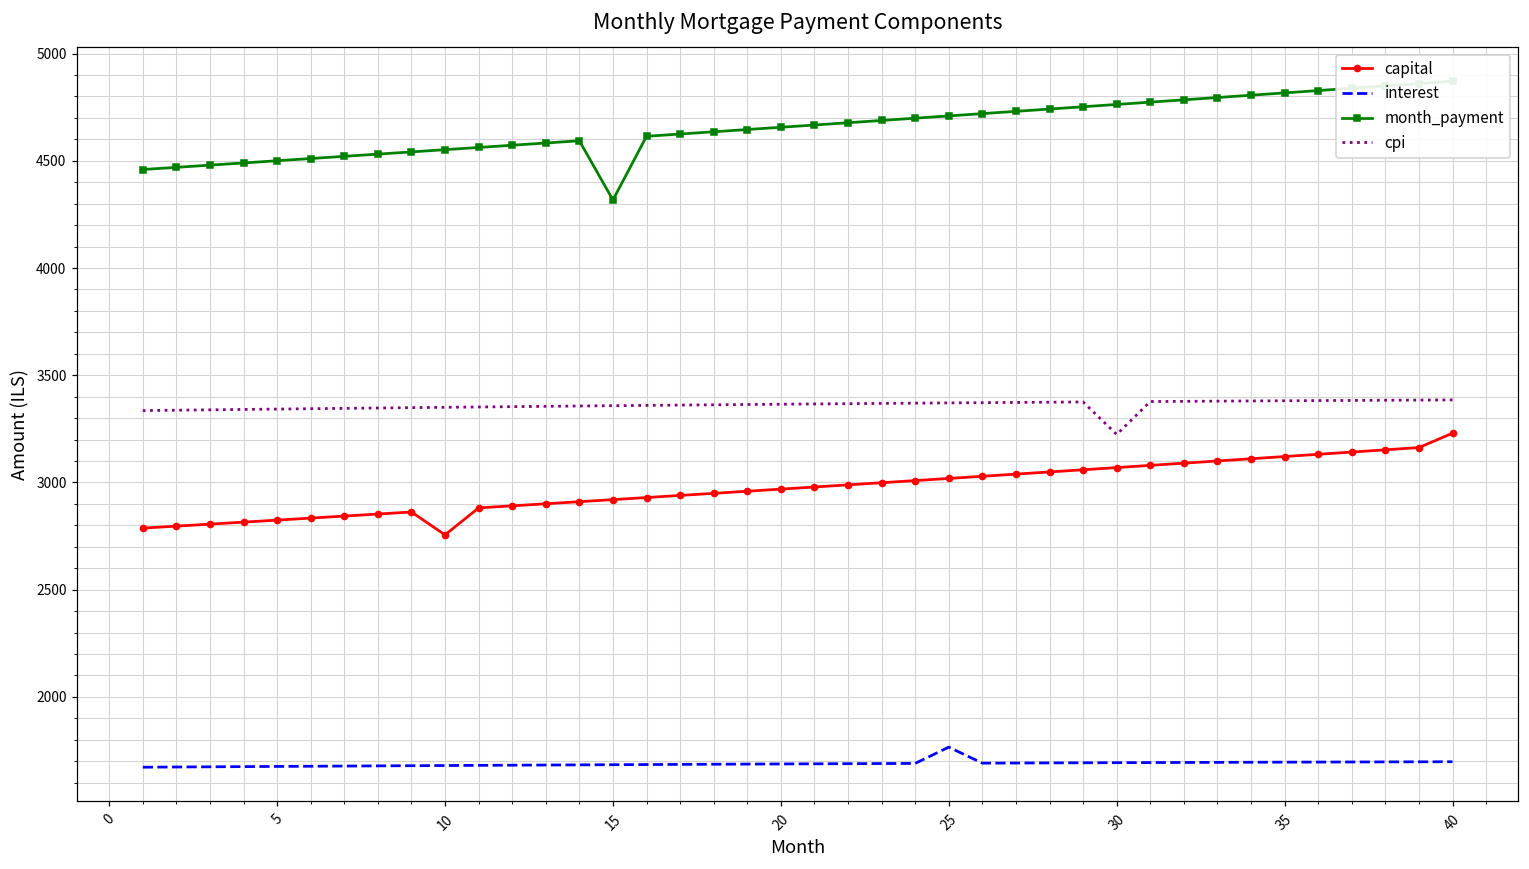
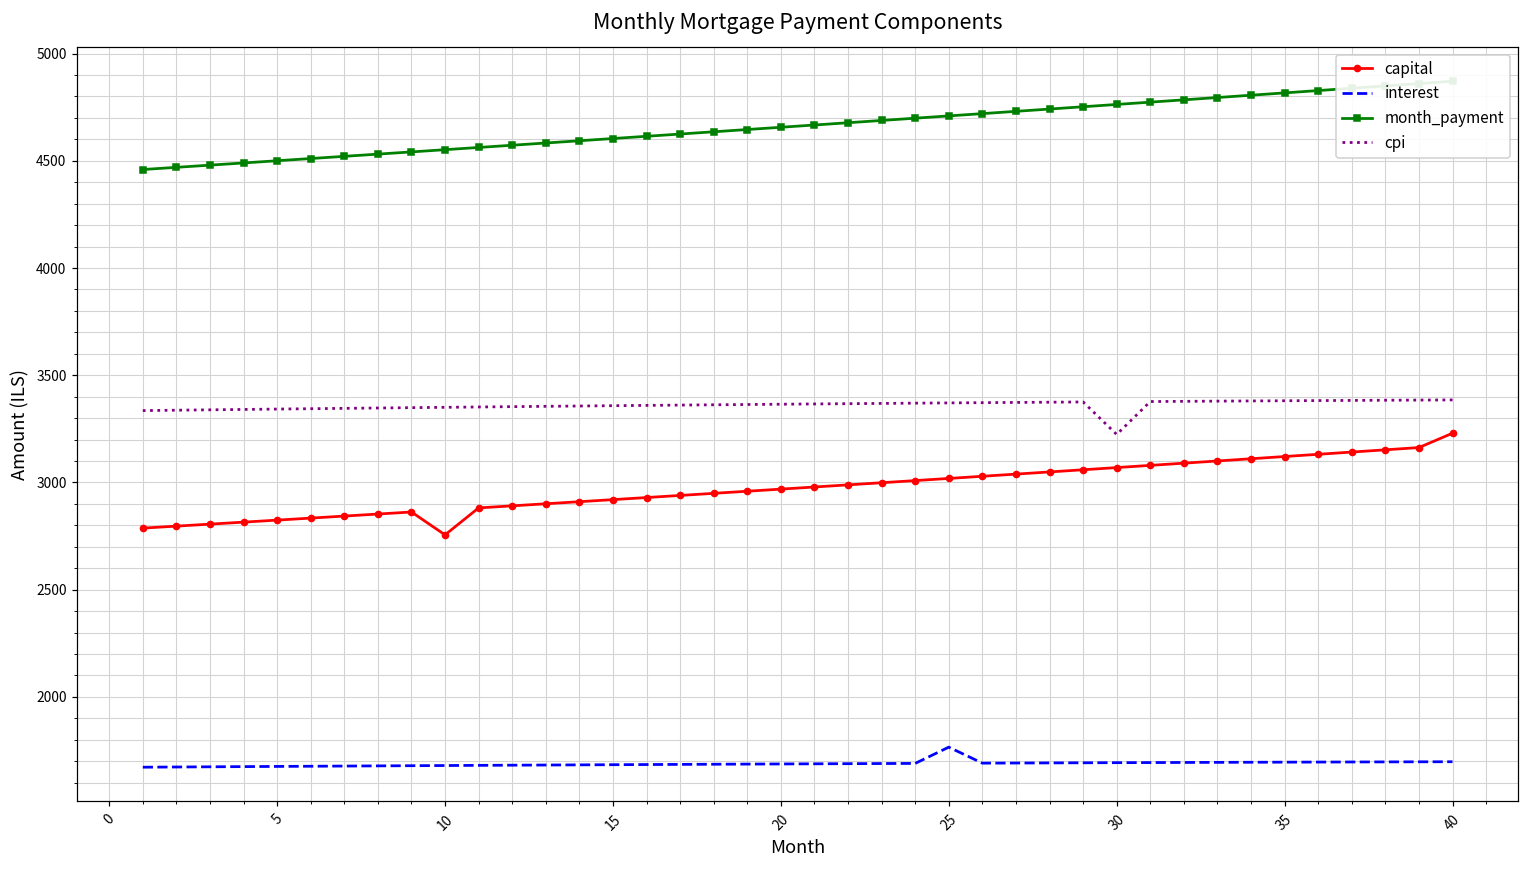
month_payment, 15: 4320 -> 4600
